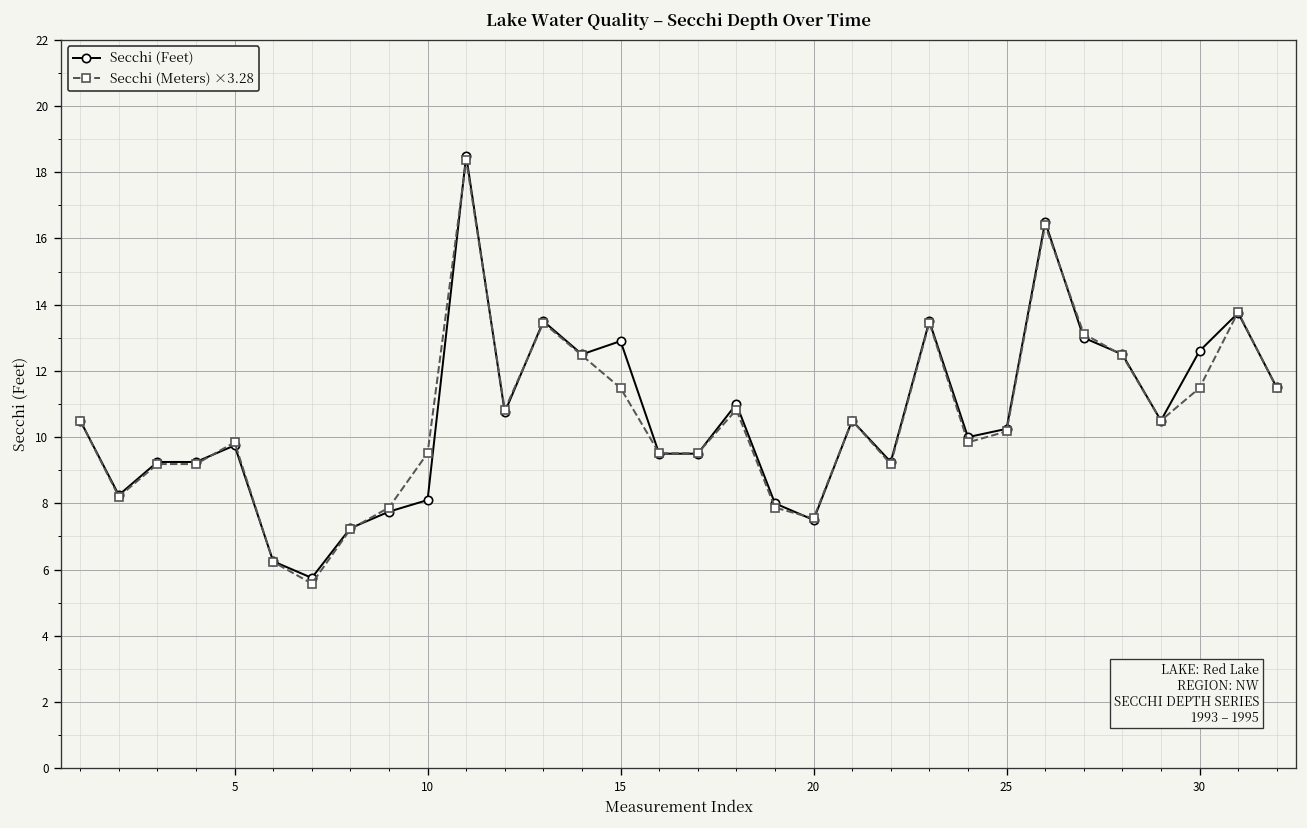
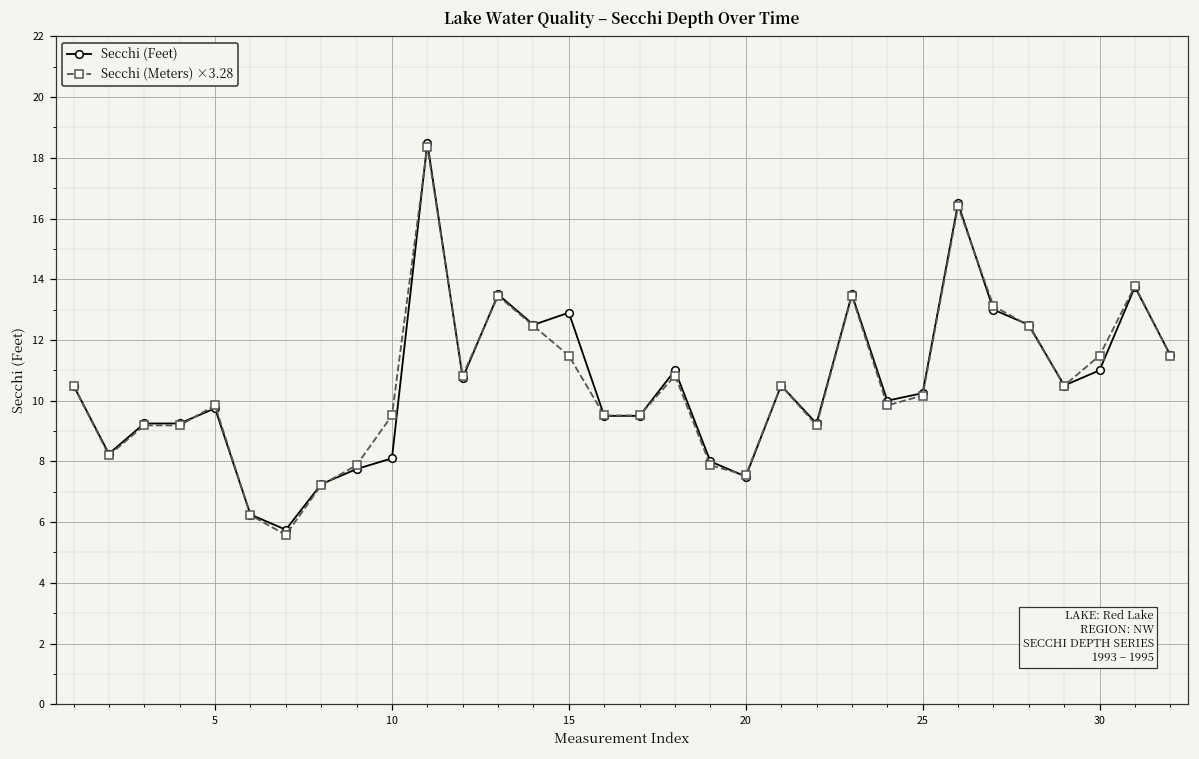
Secchi (Feet), 30: 12.6 -> 11.0
